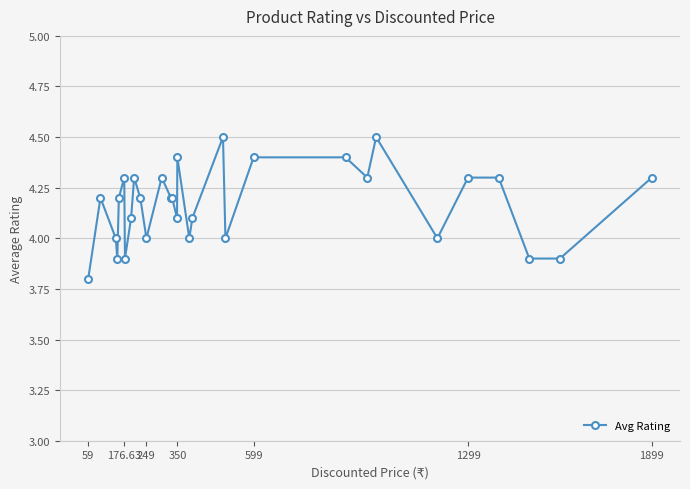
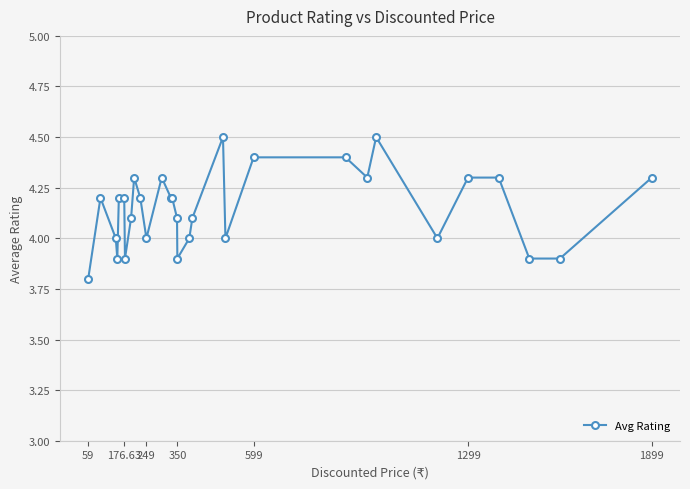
176.63: 4.3 -> 4.2
350: 4.4 -> 3.9
